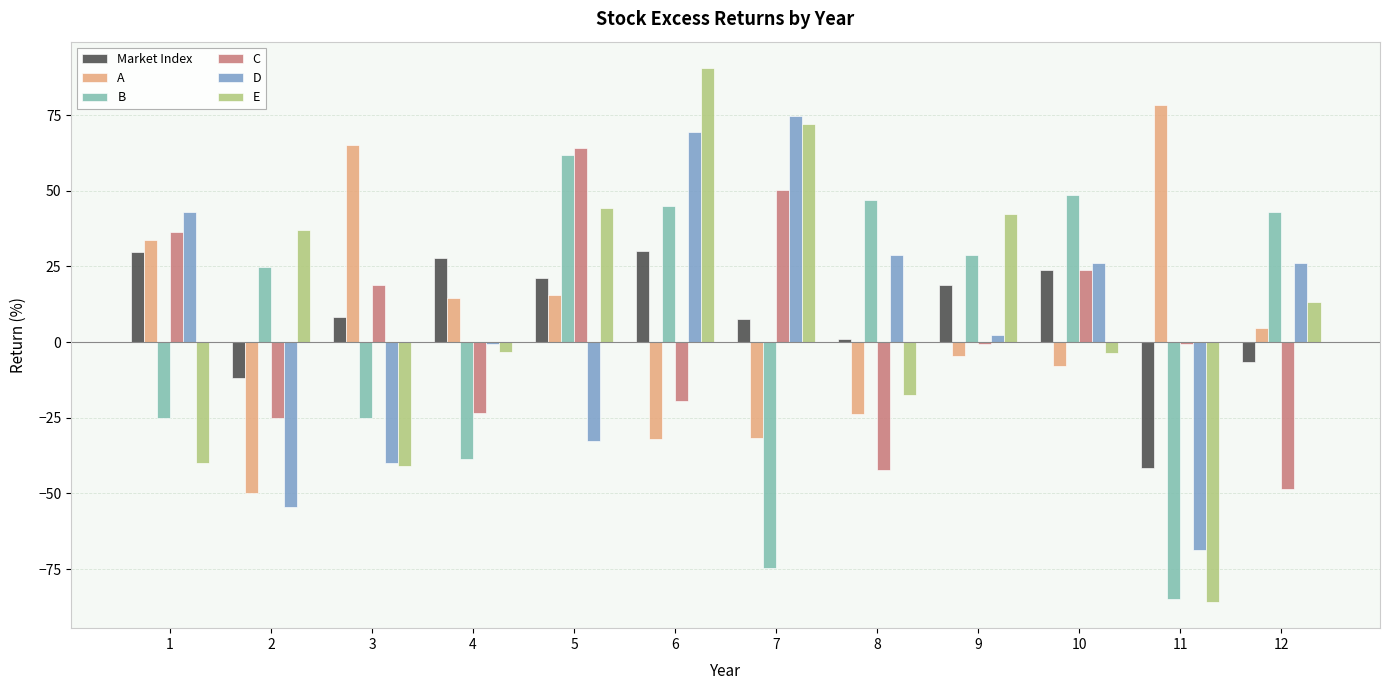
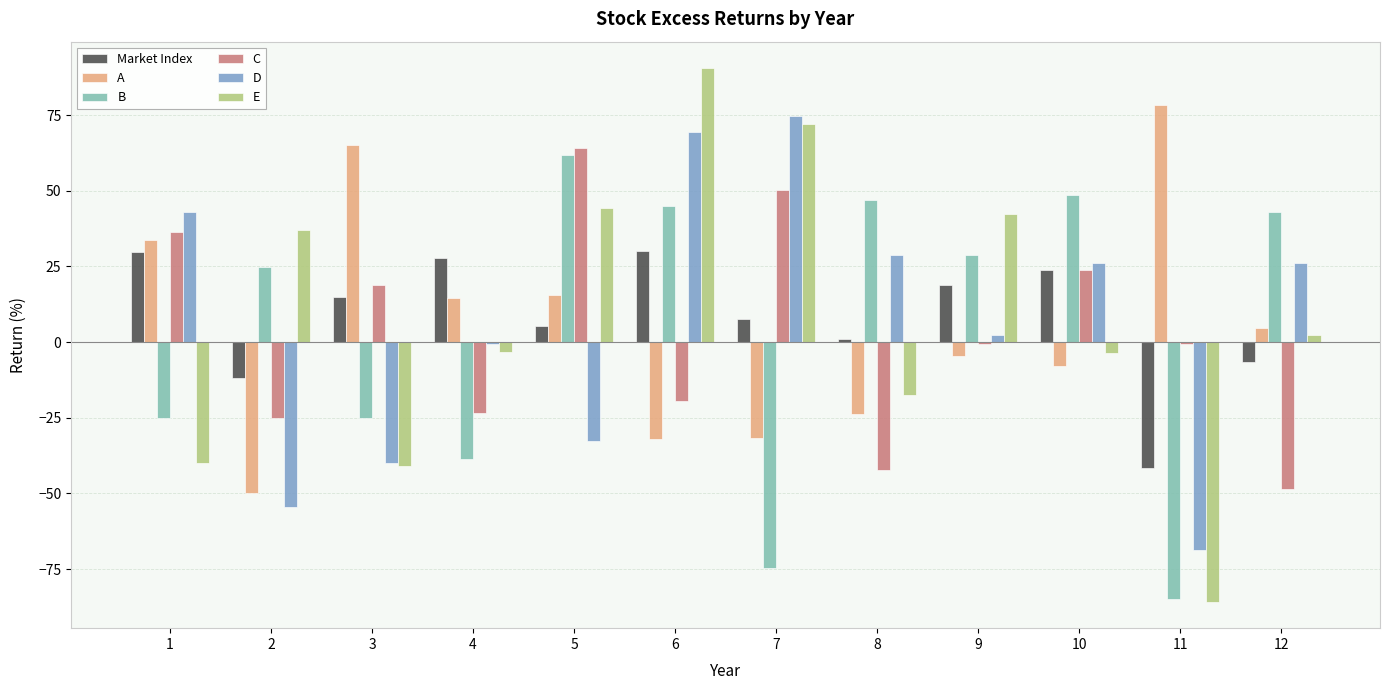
Market Index, 3: 8 -> 15
Market Index, 5: 21 -> 5
E, 12: 13 -> 2
